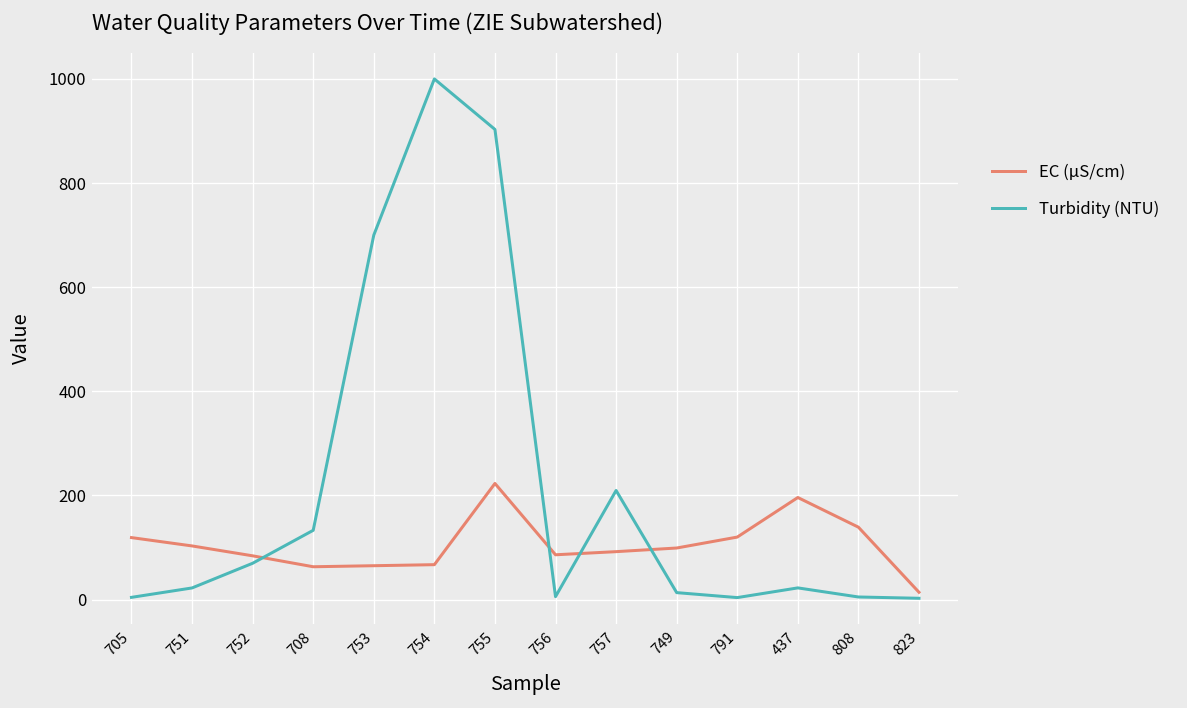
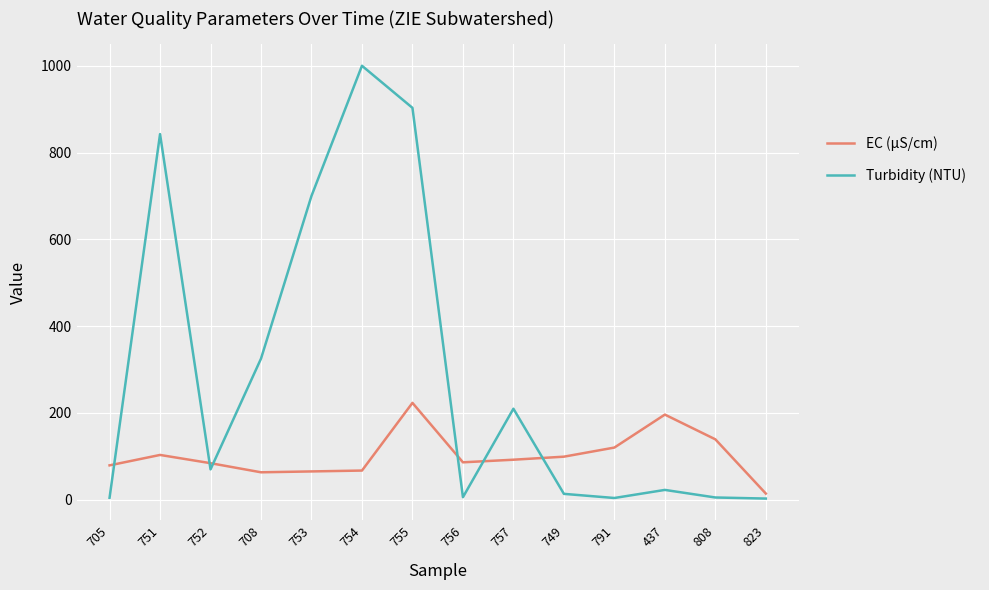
EC (µS/cm), 705: 120 -> 80
Turbidity (NTU), 751: 20 -> 840
Turbidity (NTU), 708: 130 -> 330
